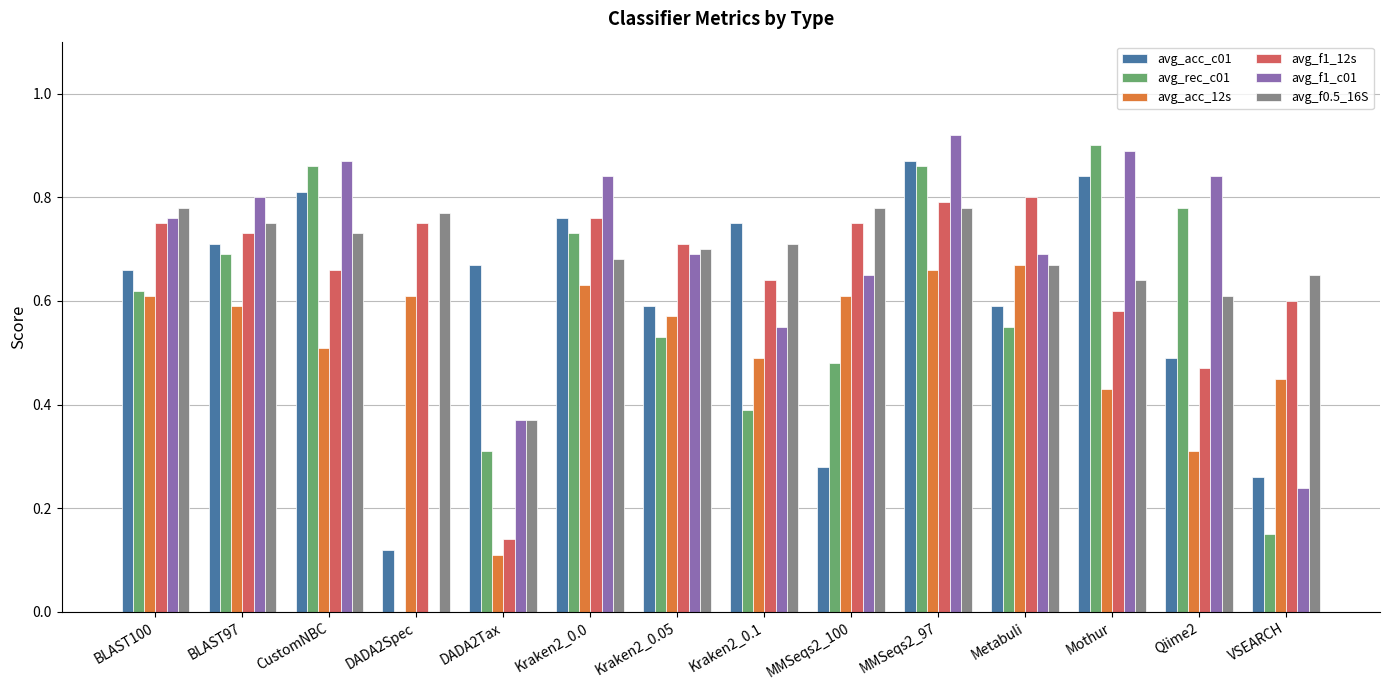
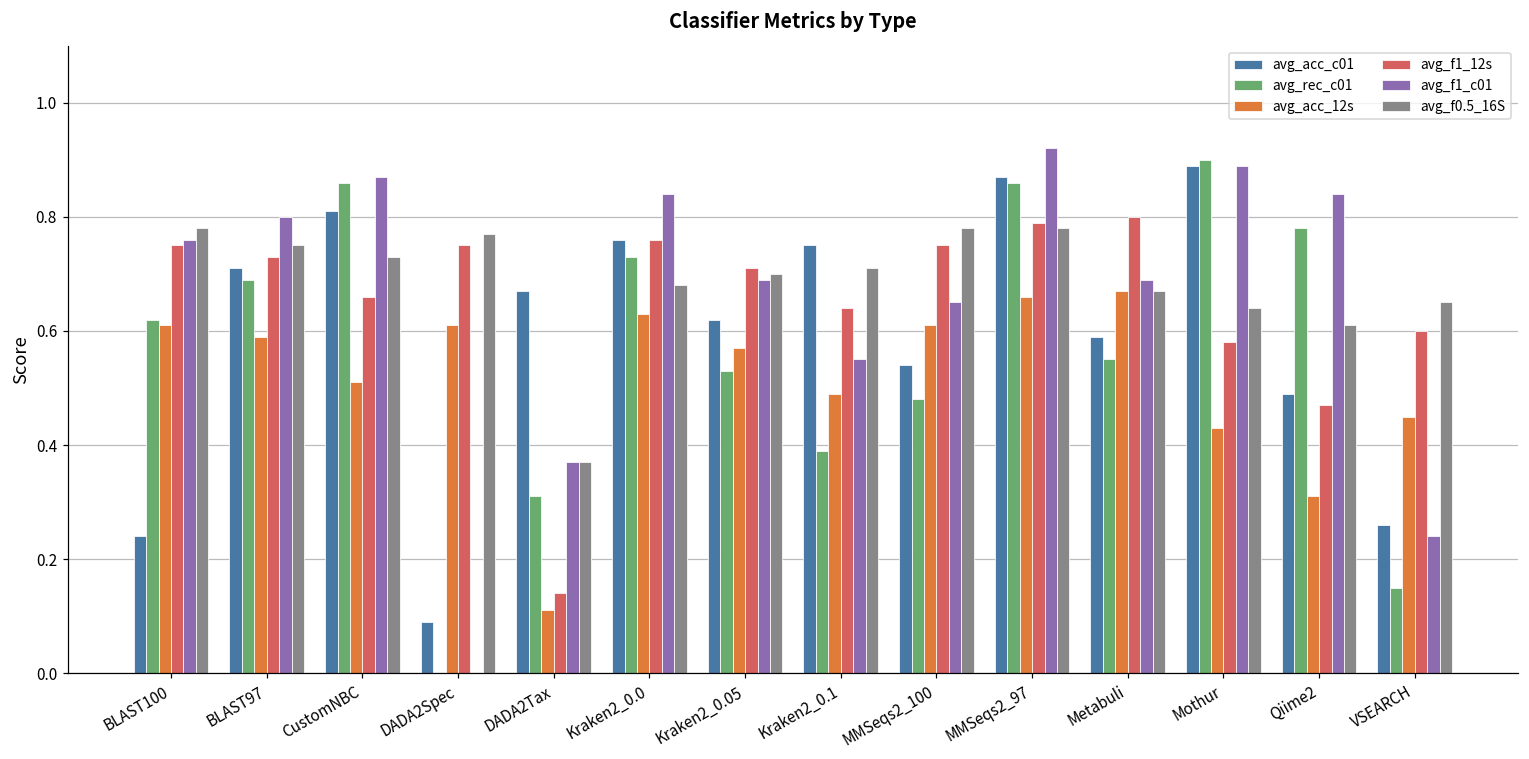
avg_acc_c01, BLAST100: 0.66 -> 0.24
avg_acc_c01, DADA2Spec: 0.12 -> 0.09
avg_acc_c01, Kraken2_0.05: 0.59 -> 0.62
avg_acc_c01, MMSeqs2_100: 0.28 -> 0.54
avg_acc_c01, Mothur: 0.84 -> 0.89
